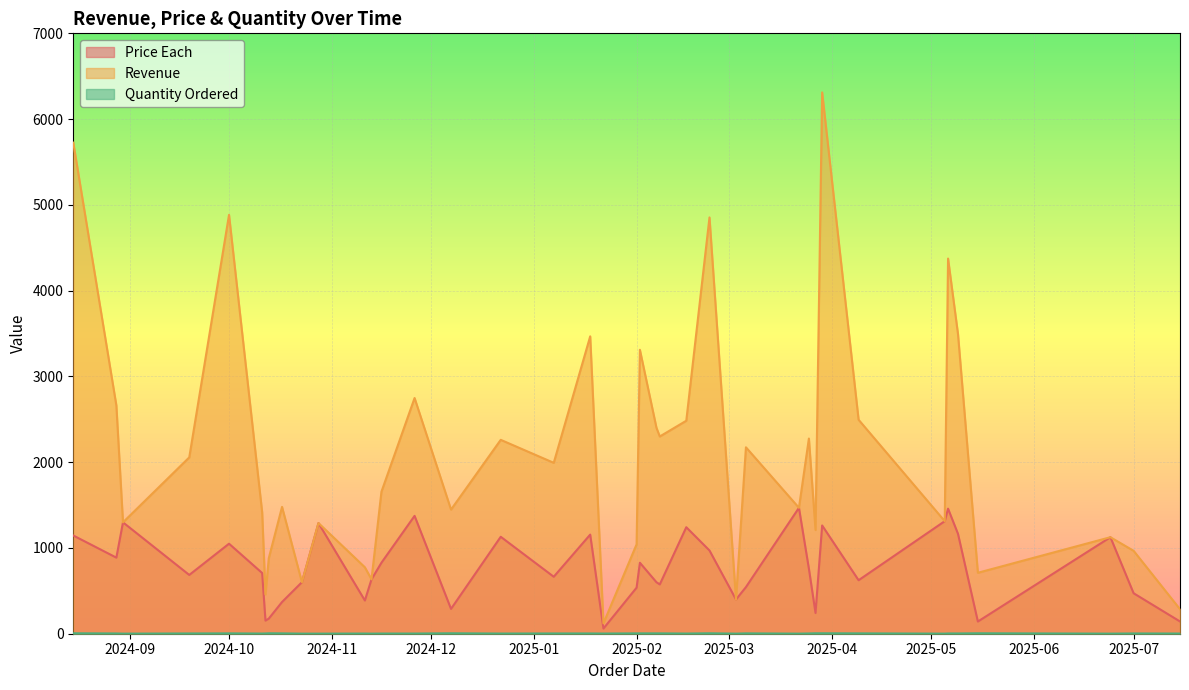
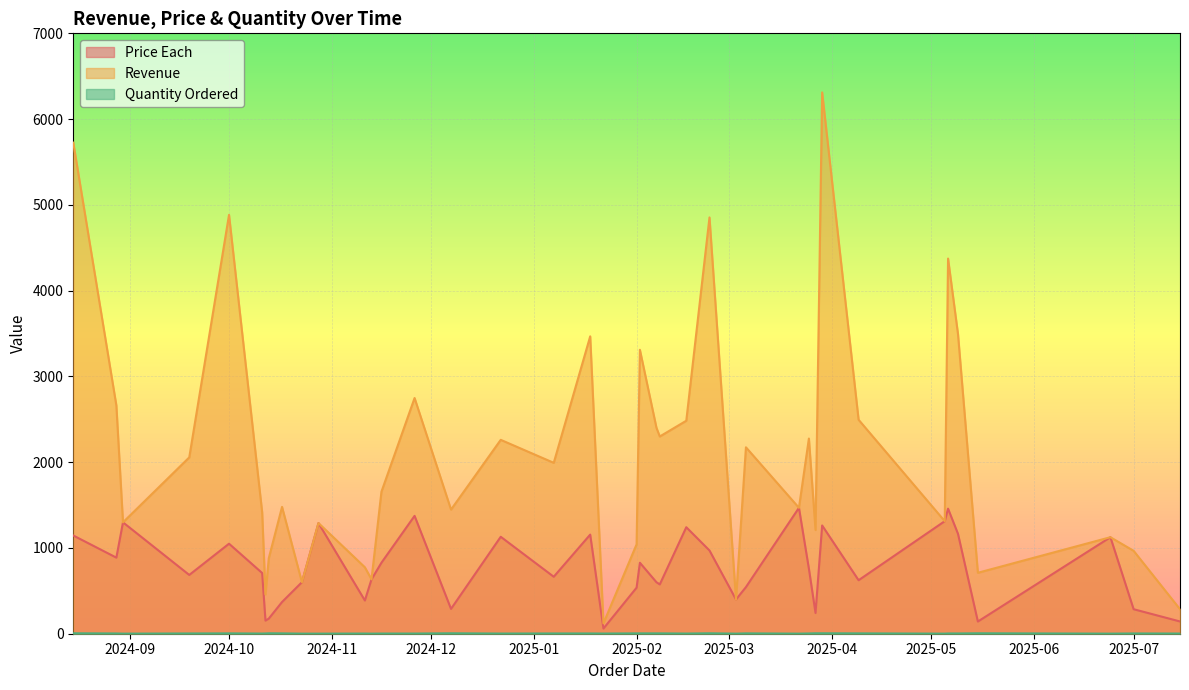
Price Each, 2025-07: 500 -> 300
